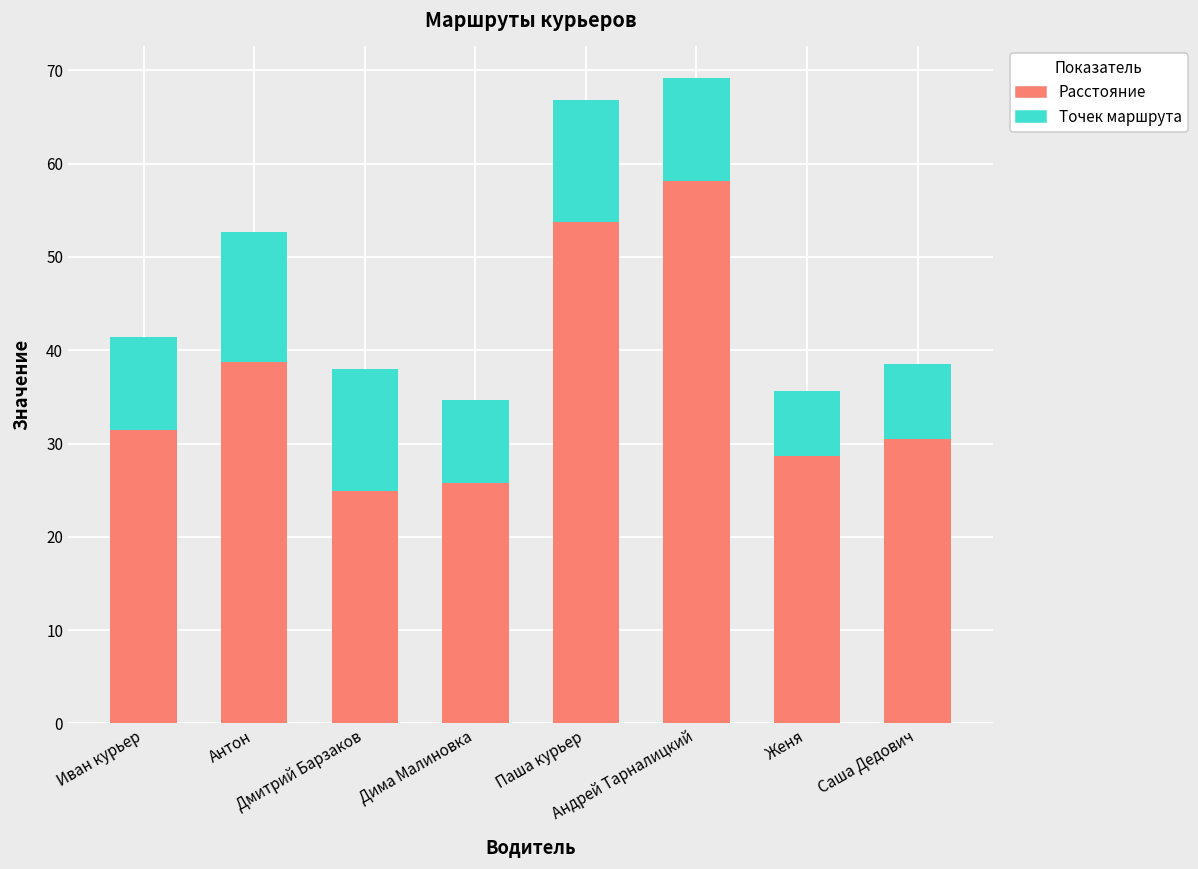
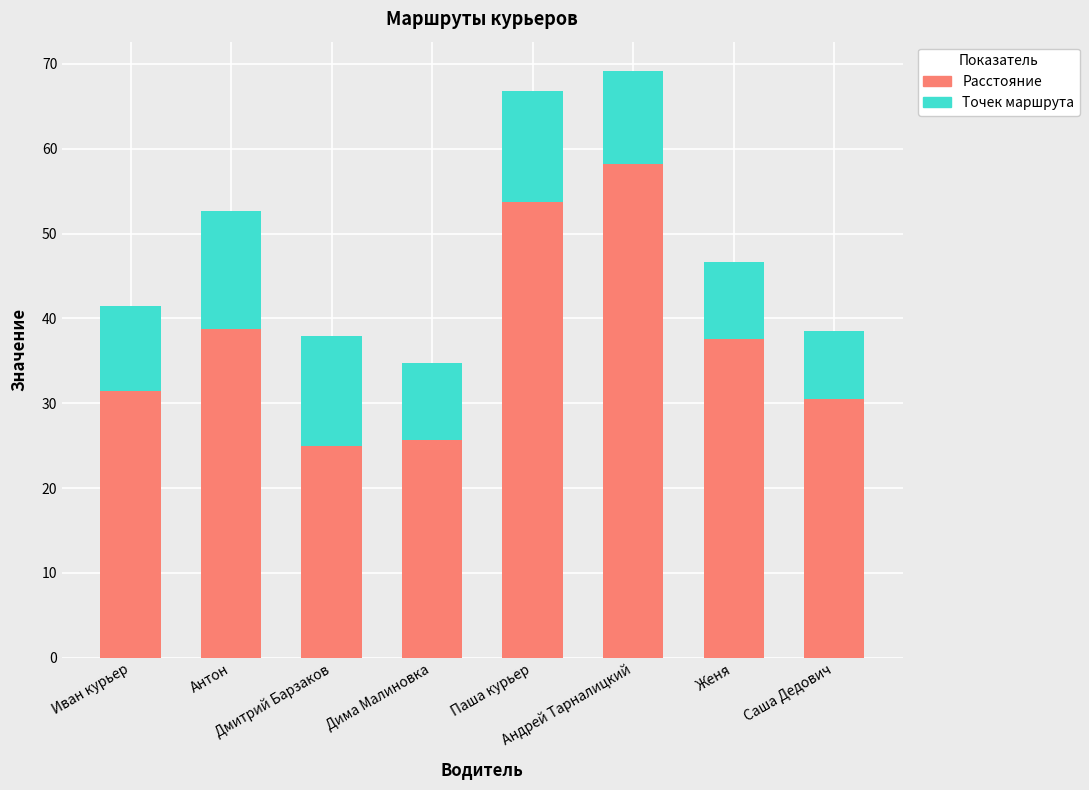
Расстояние, Женя: 29 -> 38
Точек маршрута, Женя: 7 -> 9
